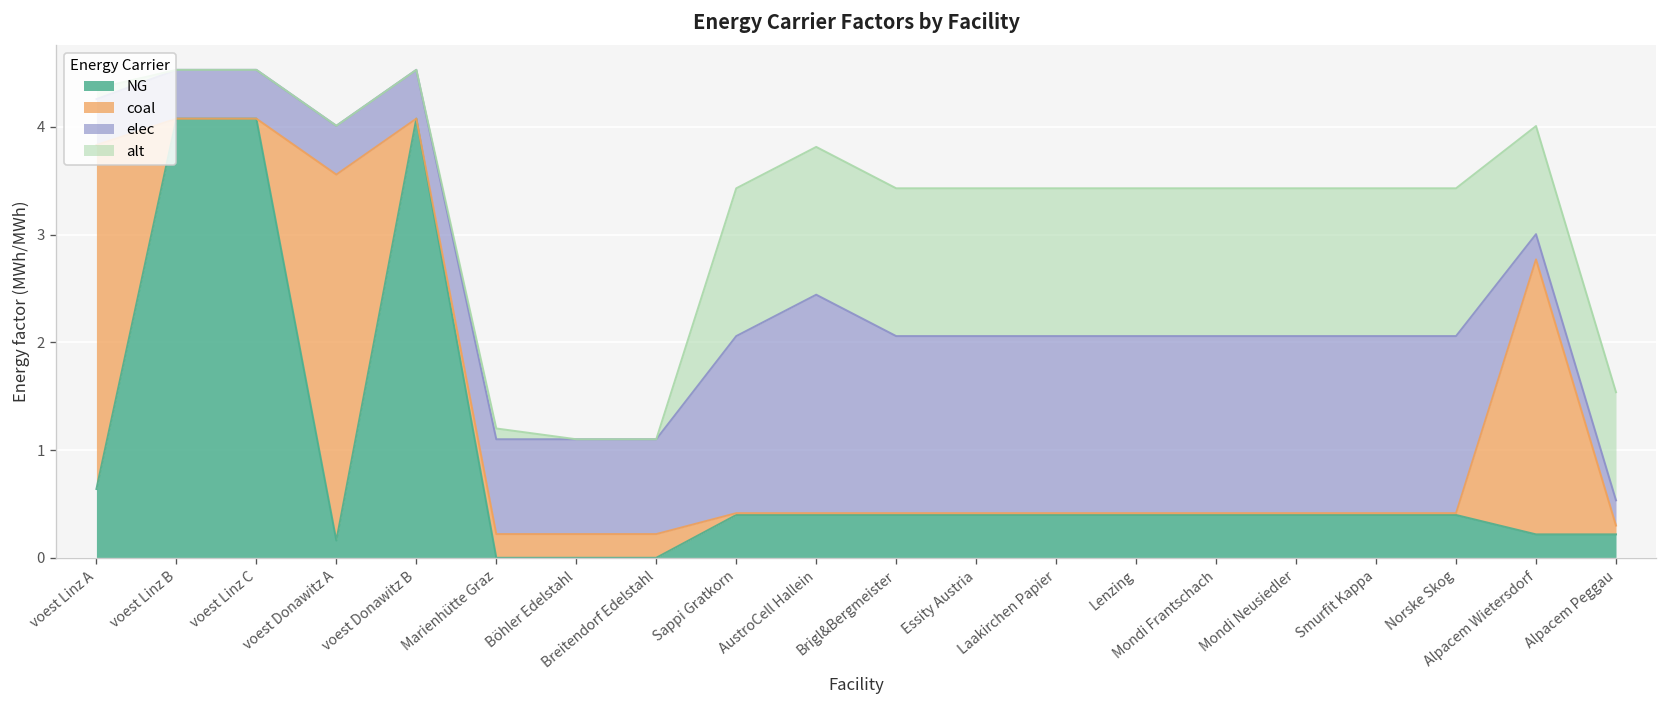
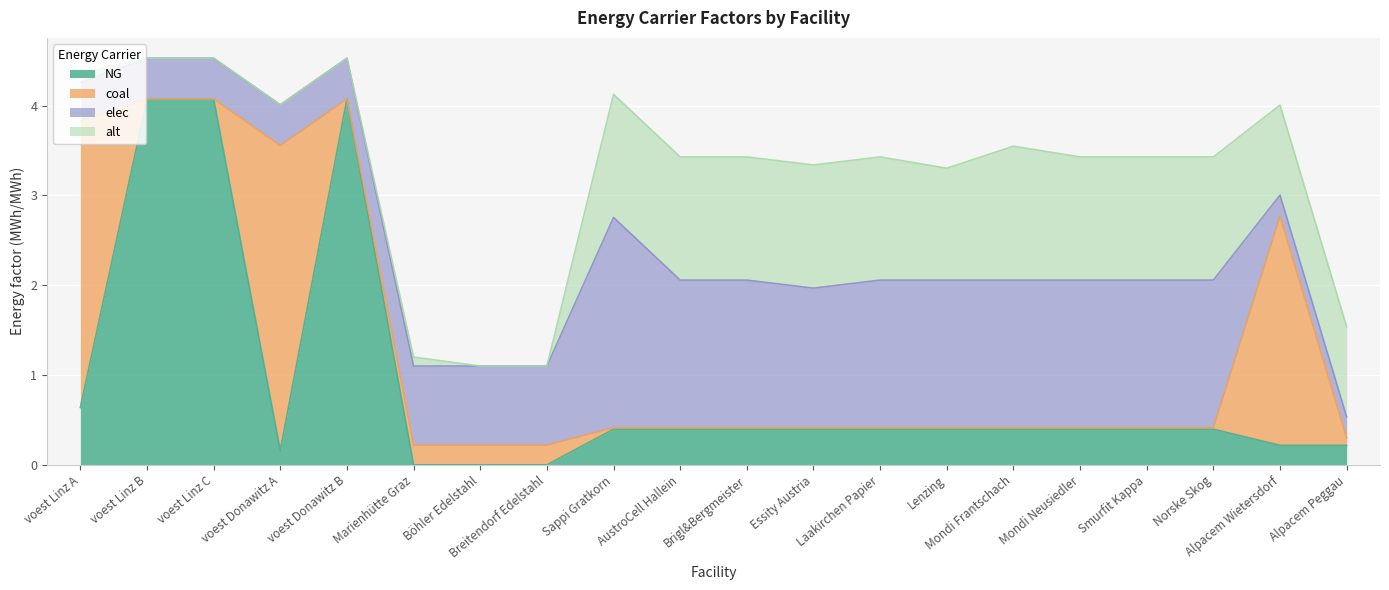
elec, Sappi Gratkorn: 1.6 -> 2.3
elec, AustroCell Hallein: 2.0 -> 1.6
elec, Essity Austria: 1.64 -> 1.55
alt, Lenzing: 1.4 -> 1.2
alt, Mondi Frantschach: 1.4 -> 1.5
